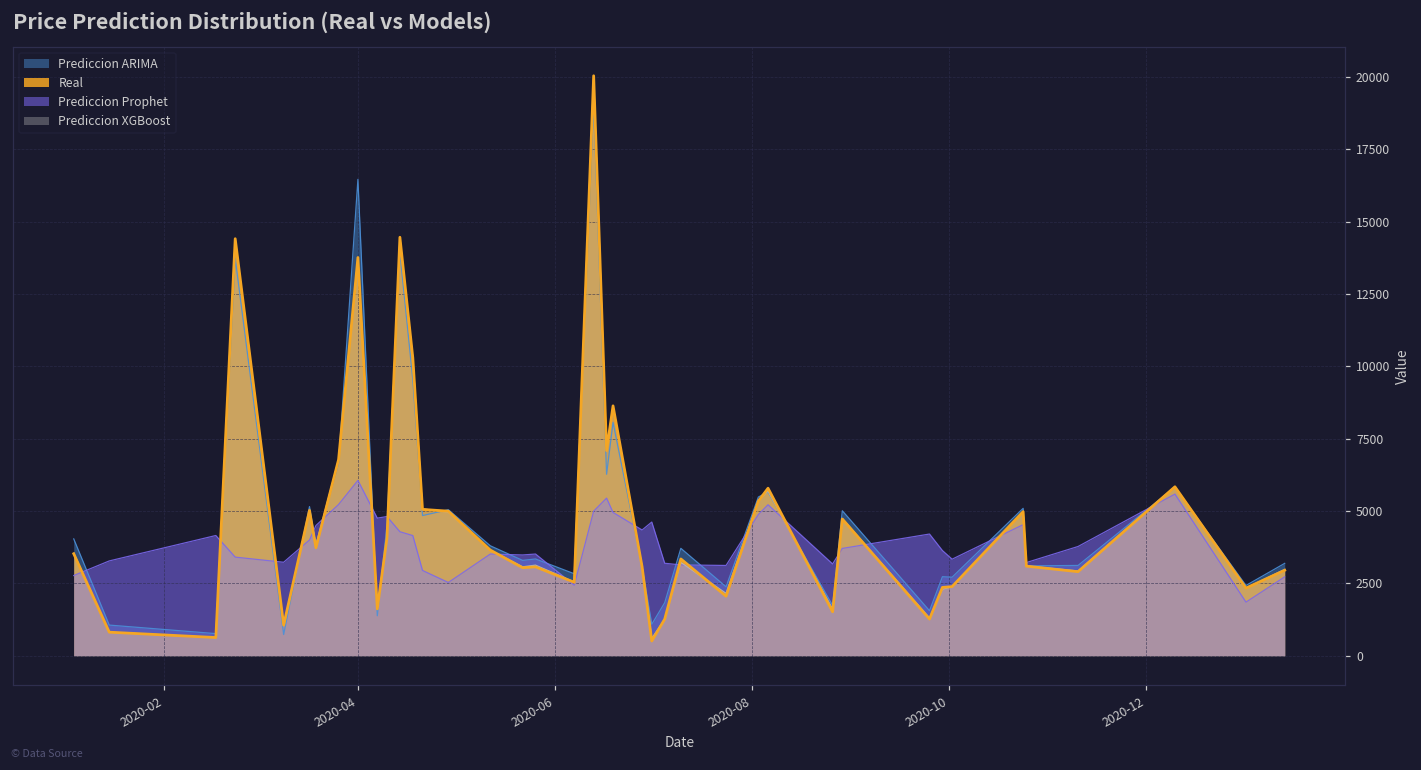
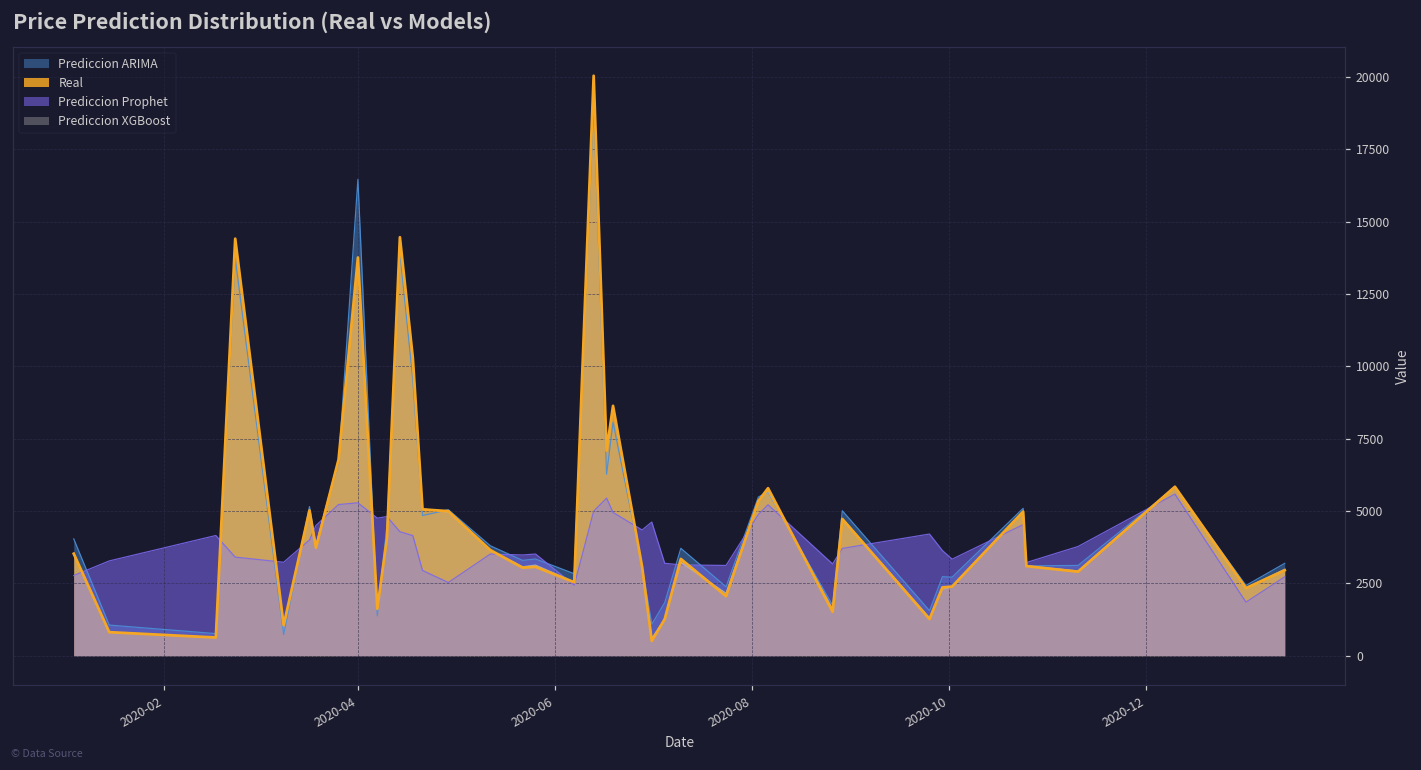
Prediccion Prophet, 2020-04: 6100 -> 5300
